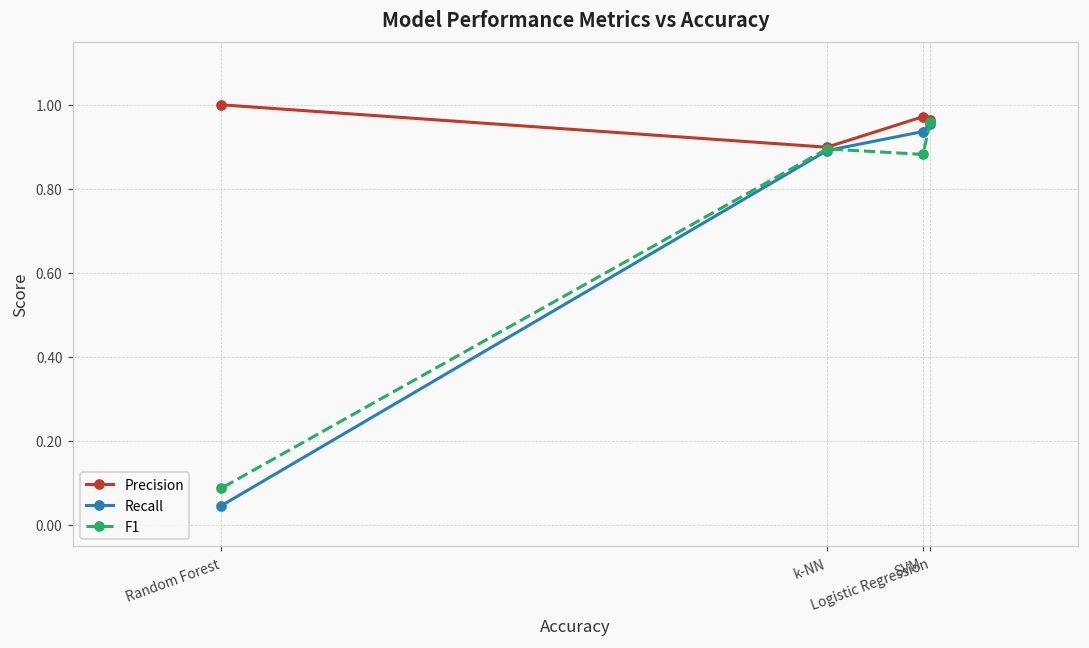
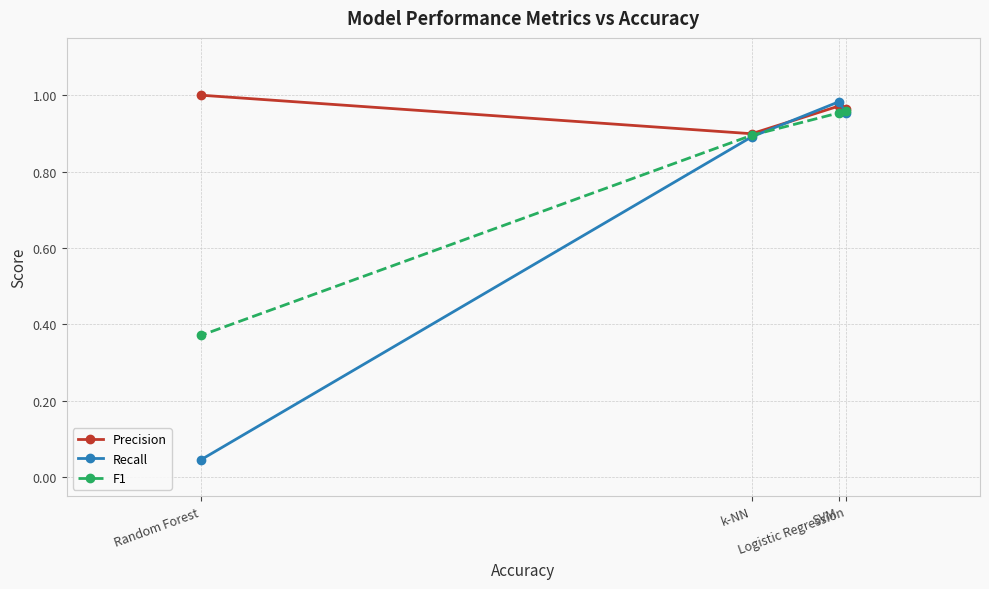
F1, Random Forest: 0.09 -> 0.37
Recall, SVM: 0.94 -> 0.98
F1, SVM: 0.88 -> 0.95
